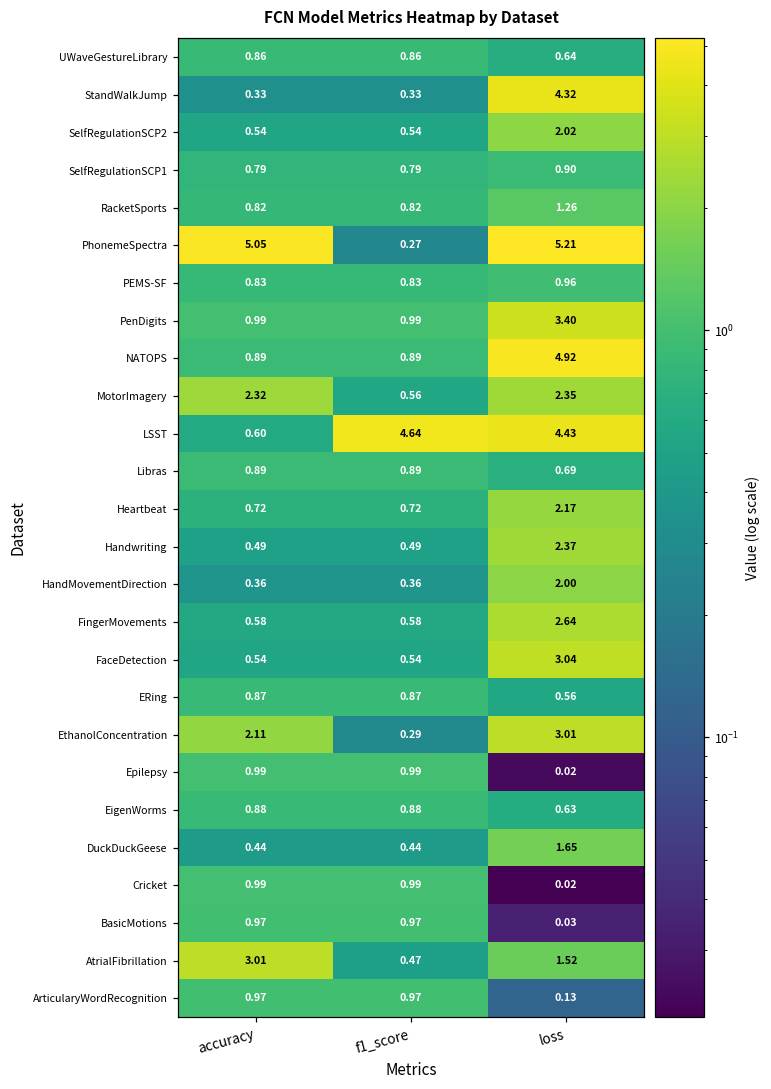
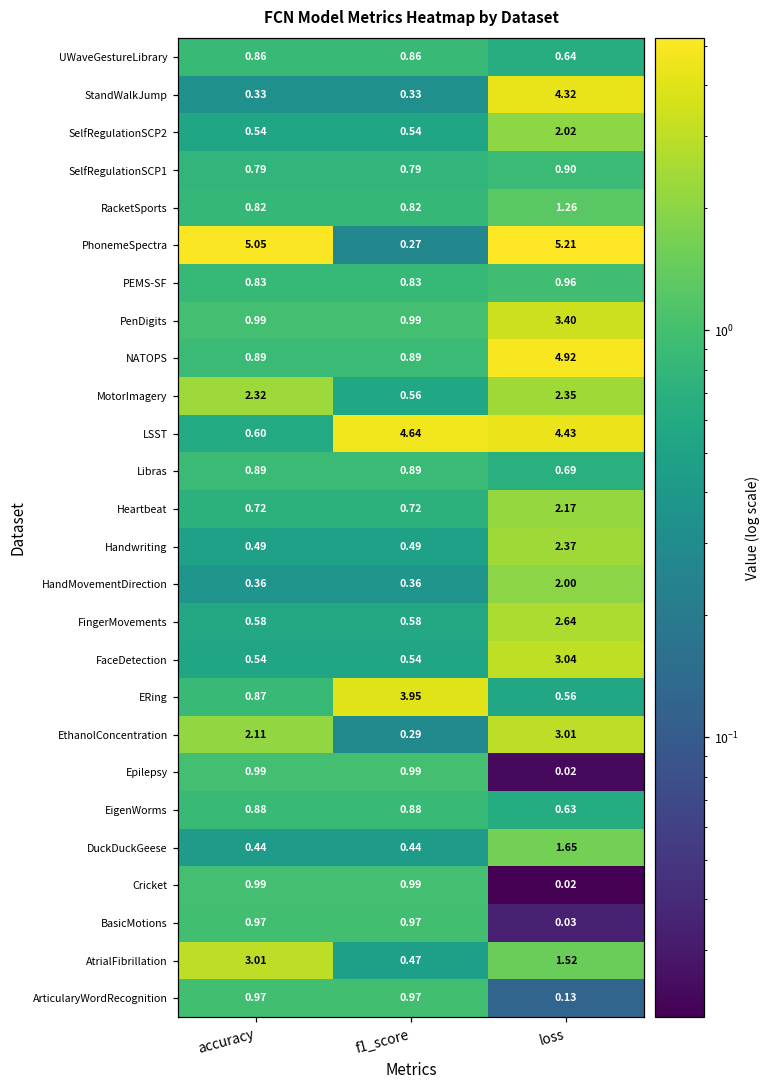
ERing, f1_score: 0.87 -> 3.95
